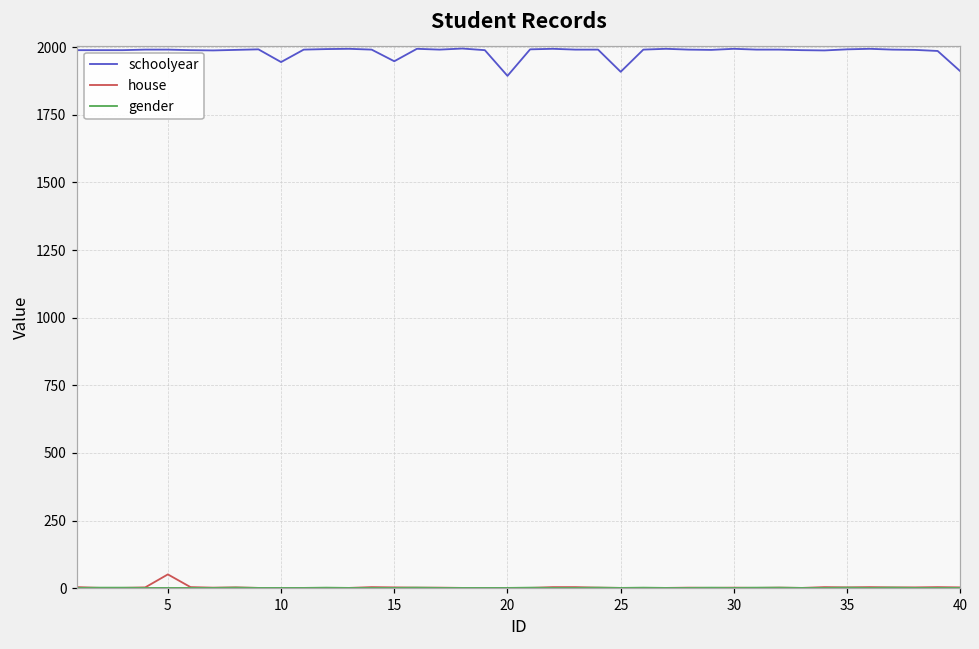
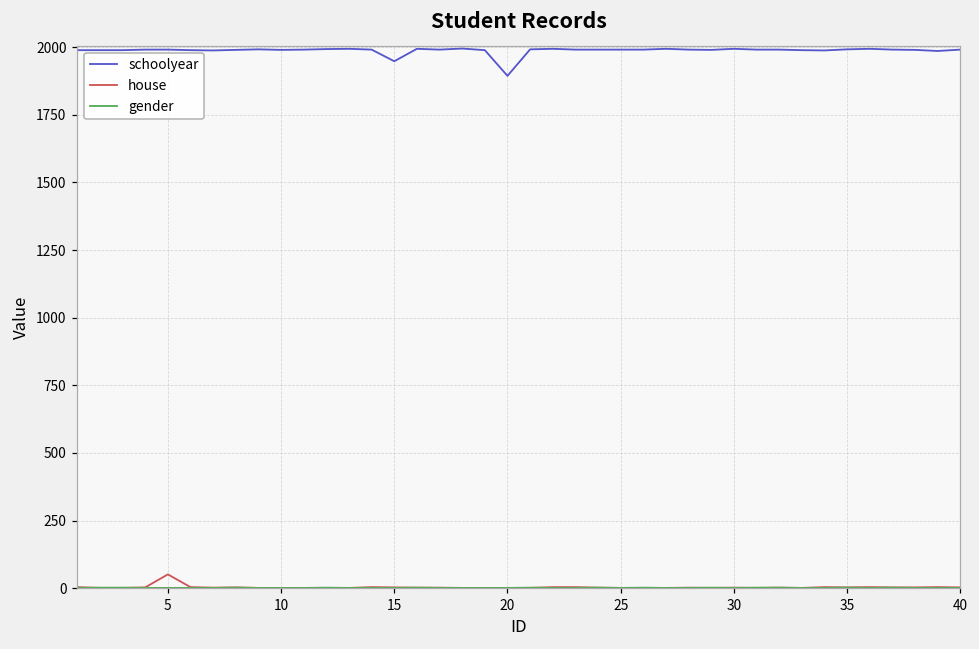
schoolyear, 10: 1950 -> 1990
schoolyear, 25: 1910 -> 1990
schoolyear, 40: 1910 -> 1990
